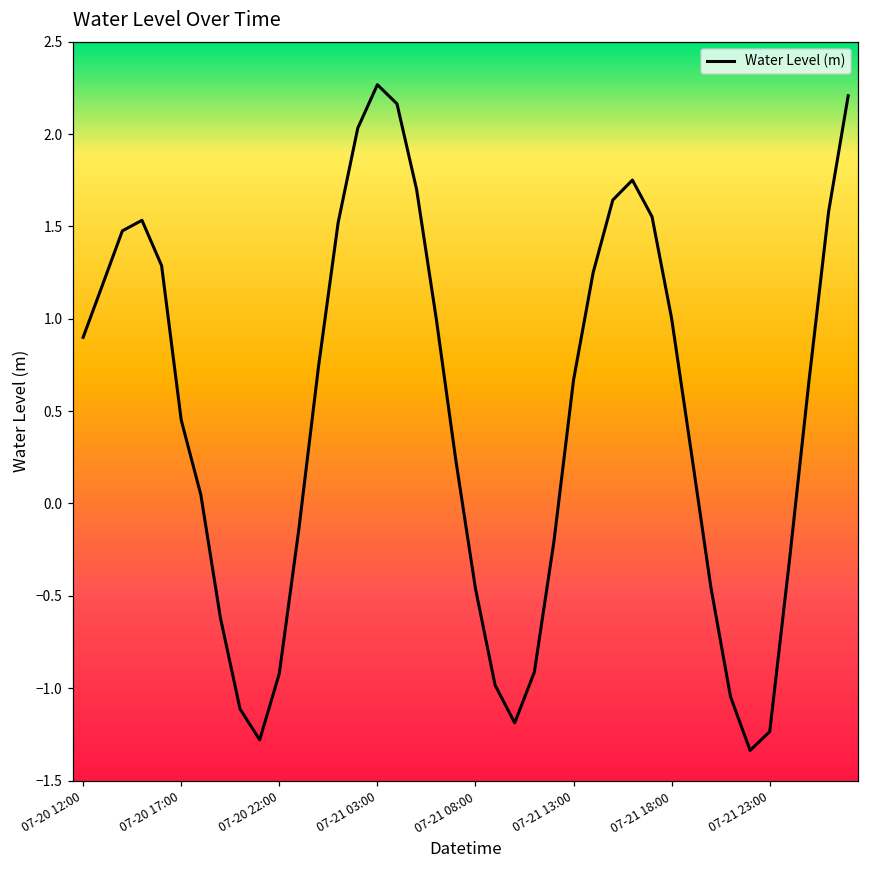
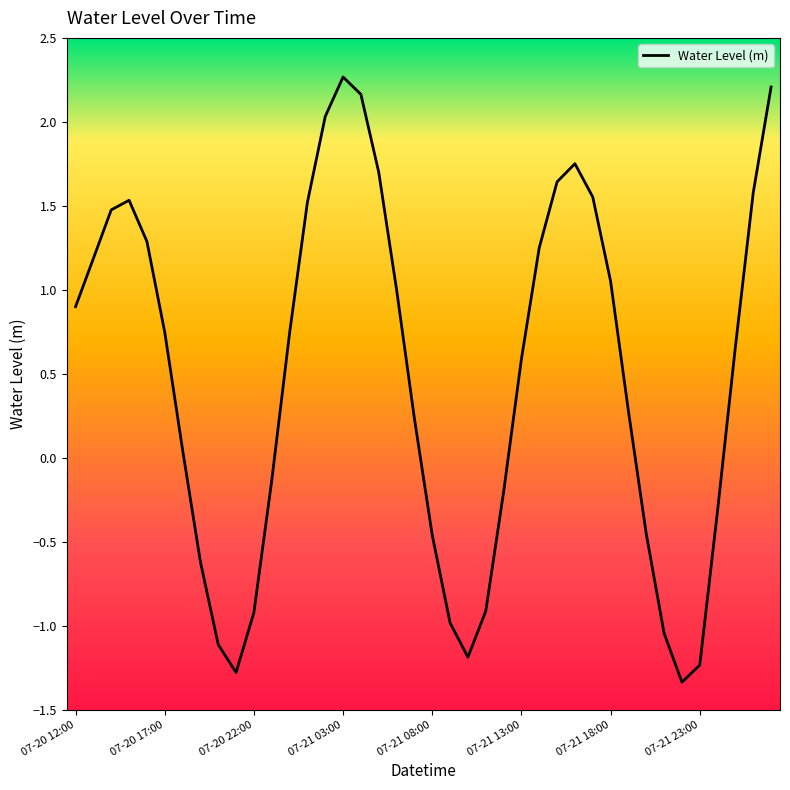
07-20 17:00: 0.45 -> 0.75
07-21 13:00: 0.67 -> 0.59
07-21 18:00: 1.00 -> 1.05
